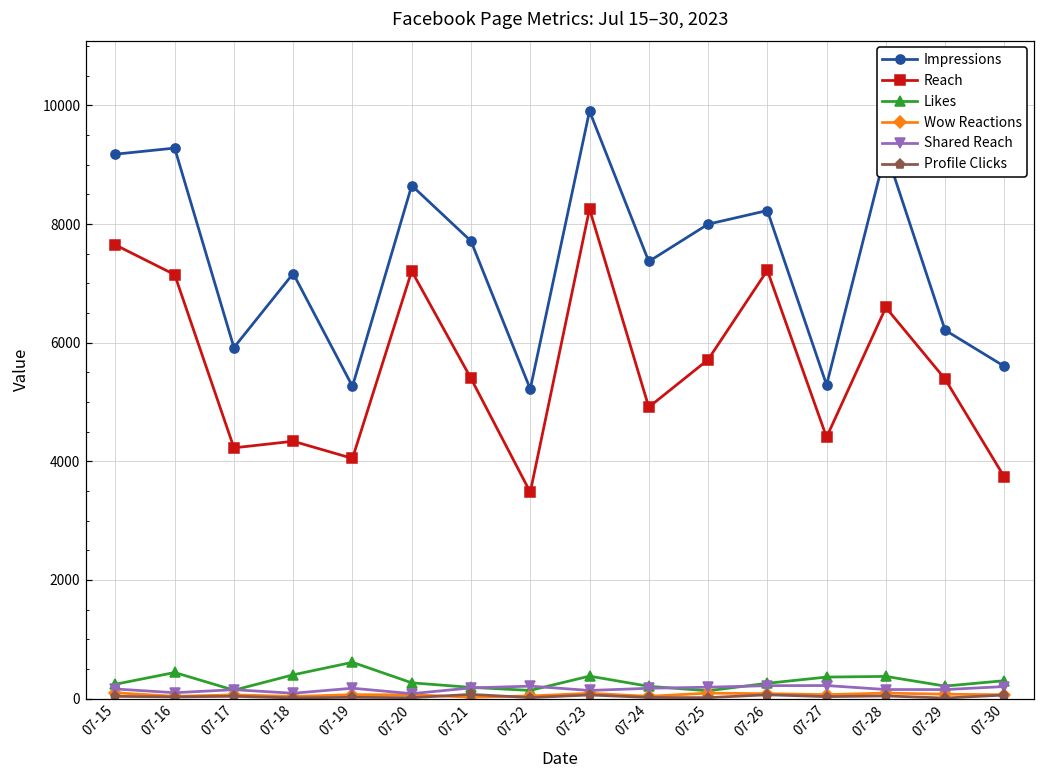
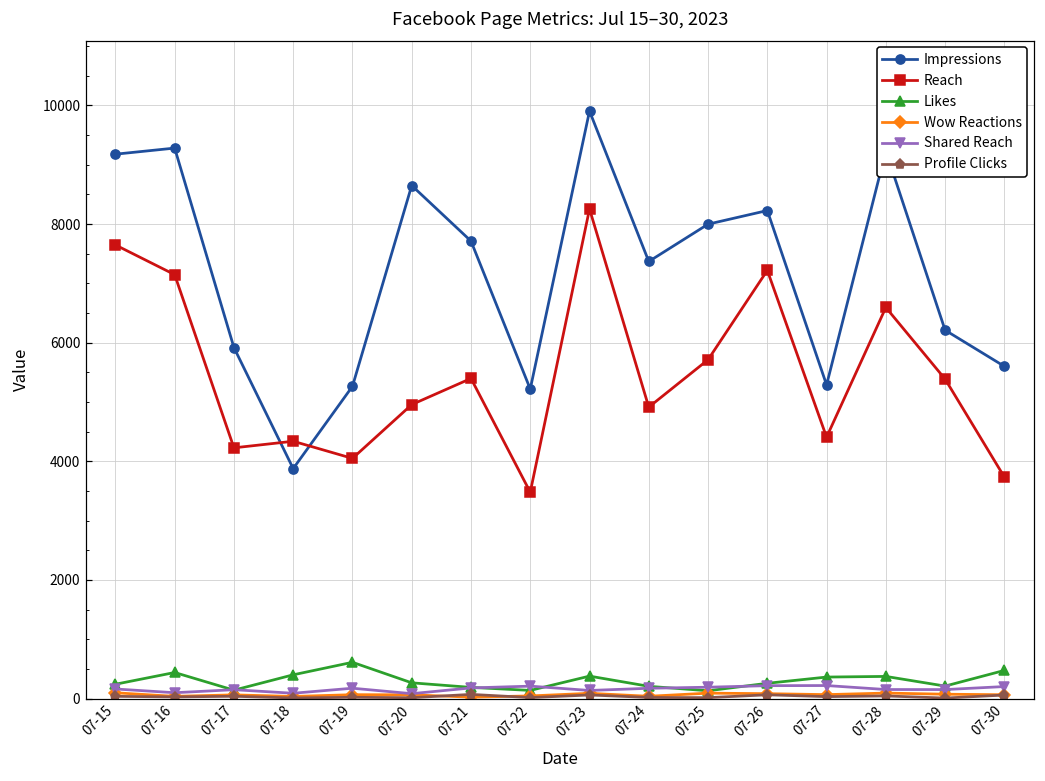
Impressions, 07-18: 7200 -> 3900
Reach, 07-20: 7200 -> 5000
Likes, 07-30: 300 -> 500
